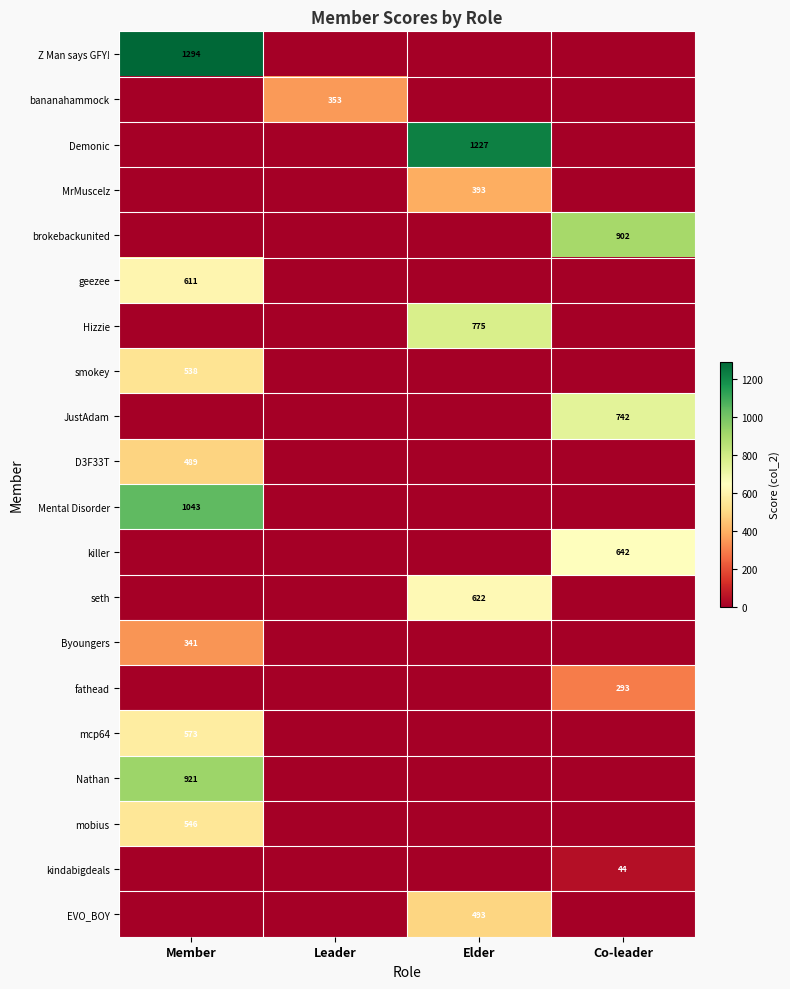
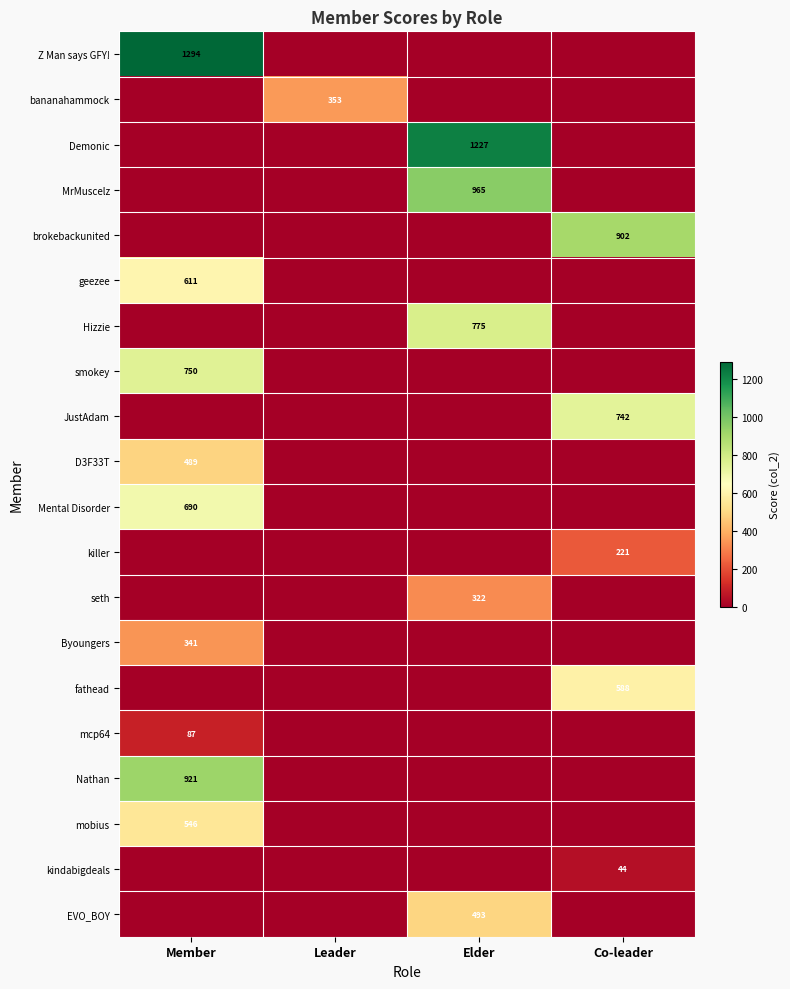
MrMuscelz, Elder: 393 -> 965
smokey, Member: 538 -> 750
Mental Disorder, Member: 1043 -> 690
killer, Co-leader: 642 -> 221
seth, Elder: 622 -> 322
fathead, Co-leader: 293 -> 588
mcp64, Member: 573 -> 87
